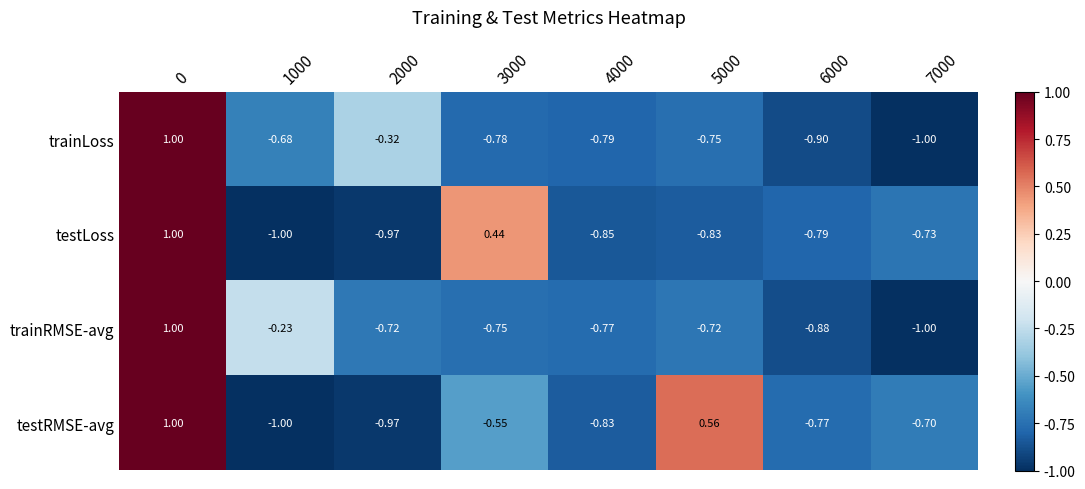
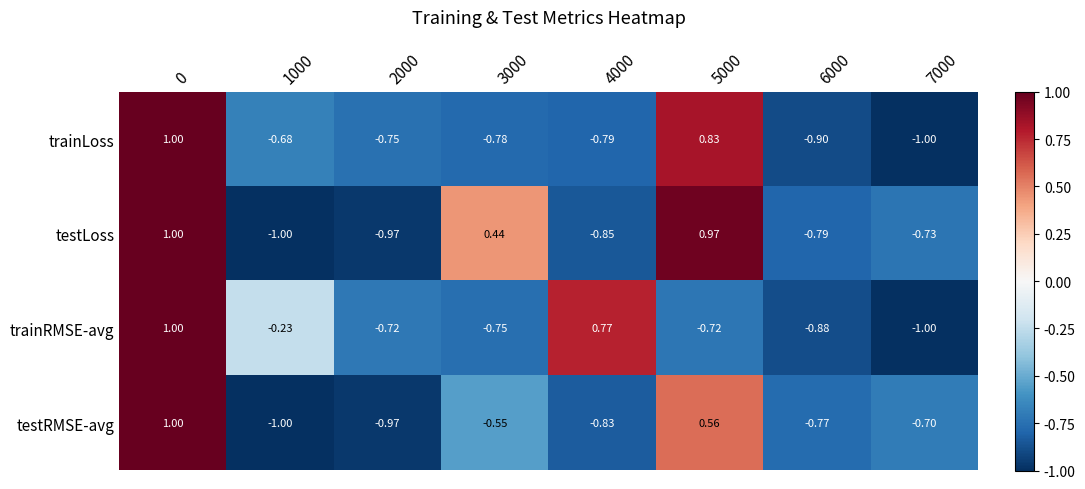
trainLoss, 2000: -0.32 -> -0.75
trainLoss, 5000: -0.75 -> 0.83
testLoss, 5000: -0.83 -> 0.97
trainRMSE-avg, 4000: -0.77 -> 0.77
